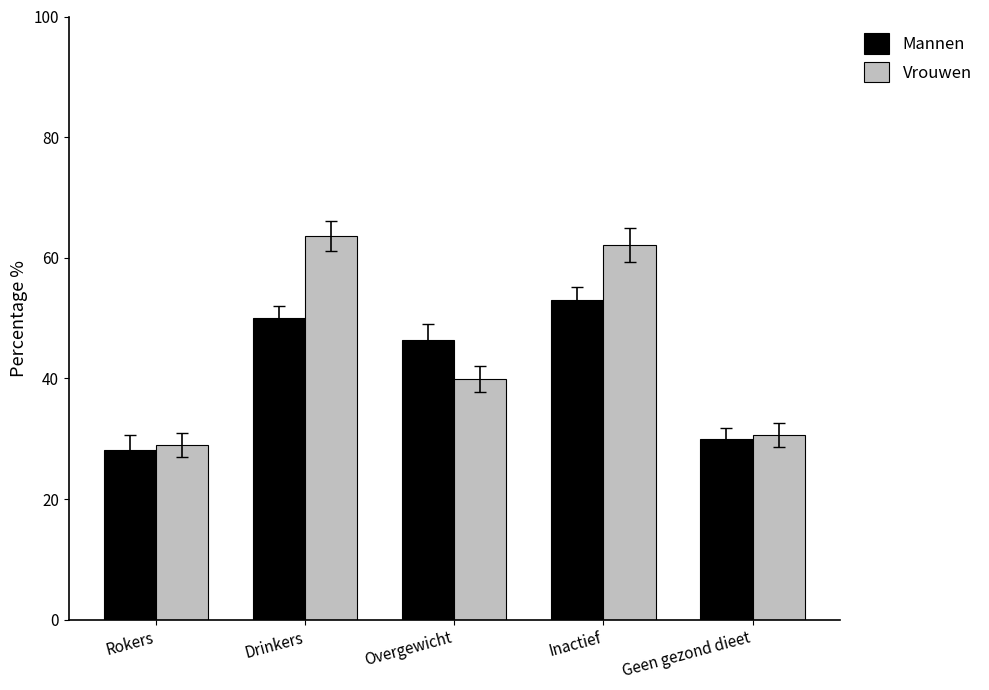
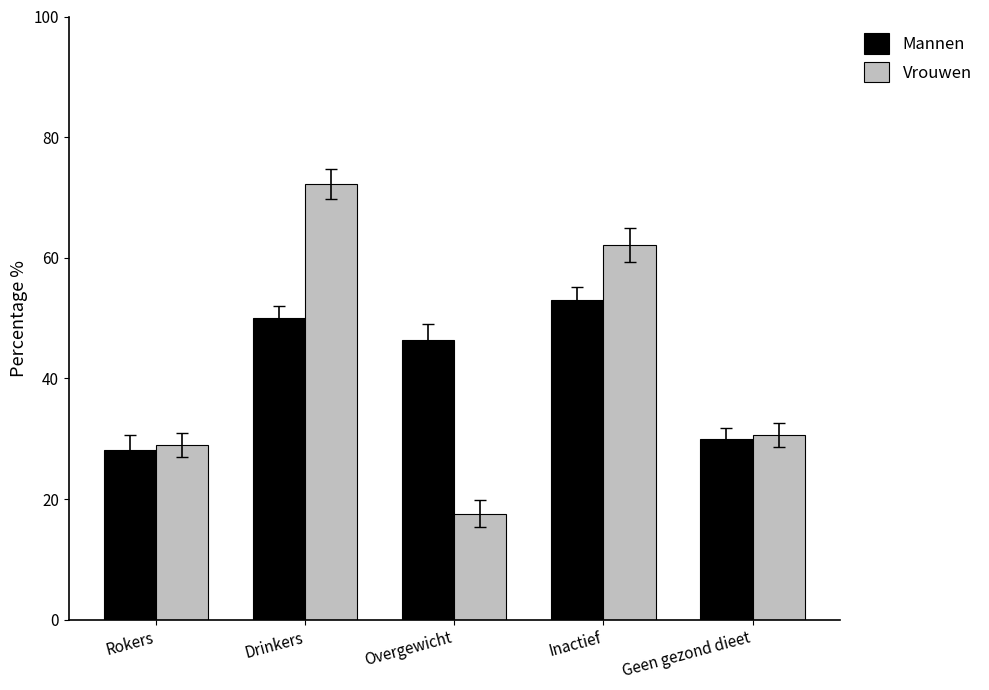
Vrouwen, Drinkers: 64 -> 72
Vrouwen, Overgewicht: 40 -> 18
